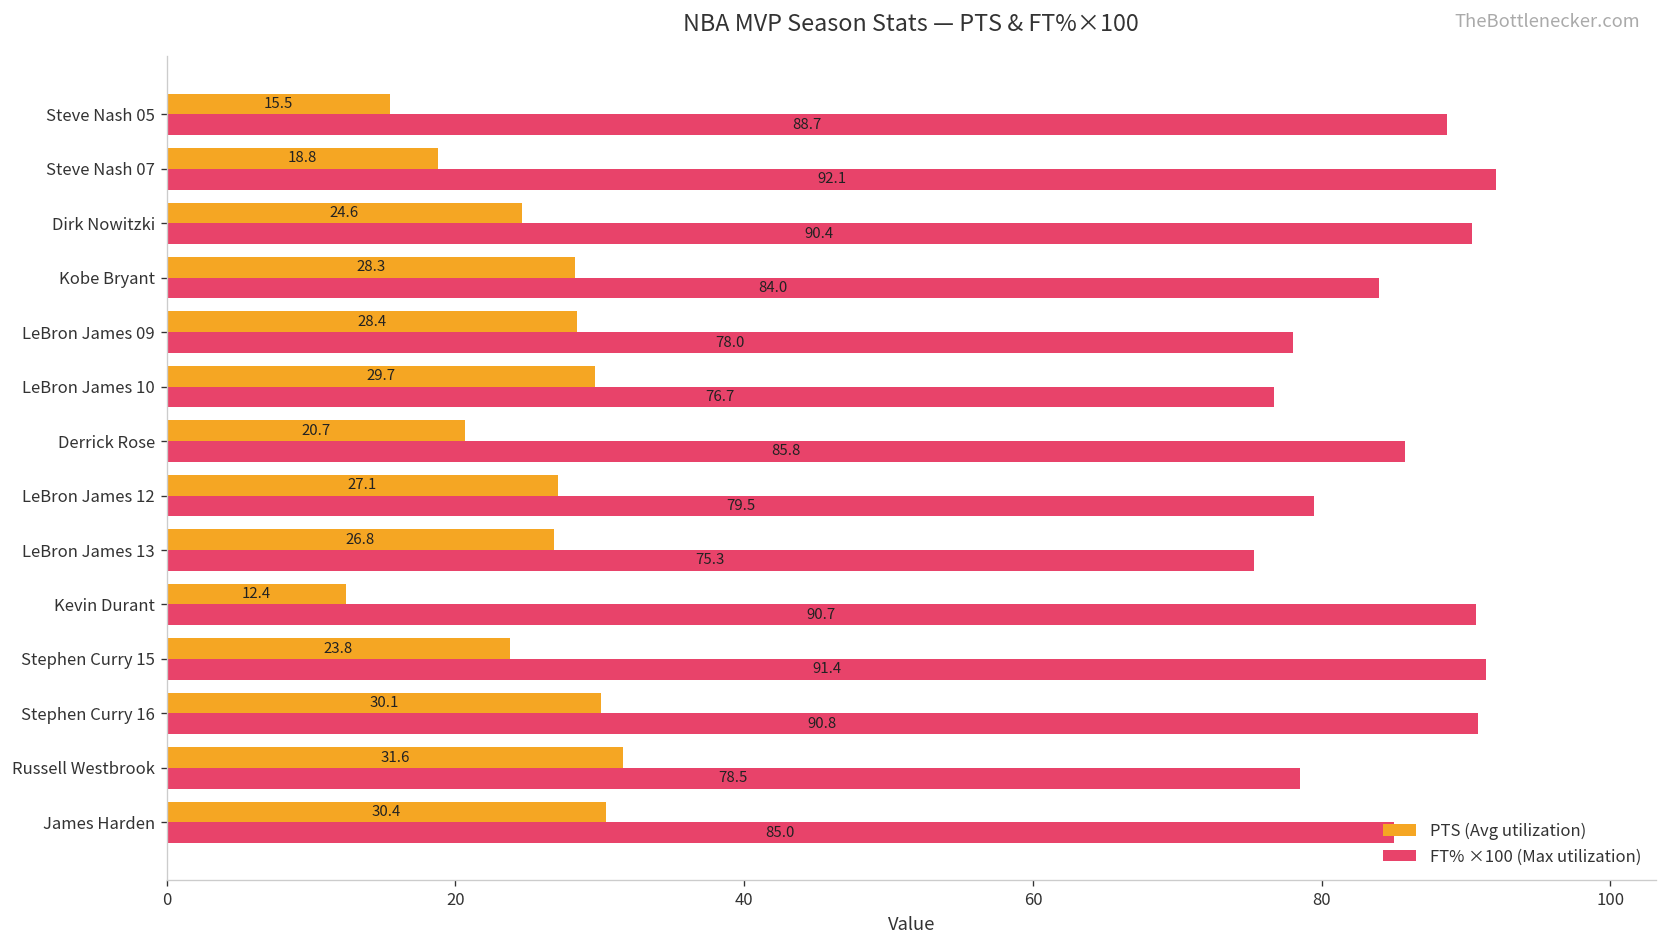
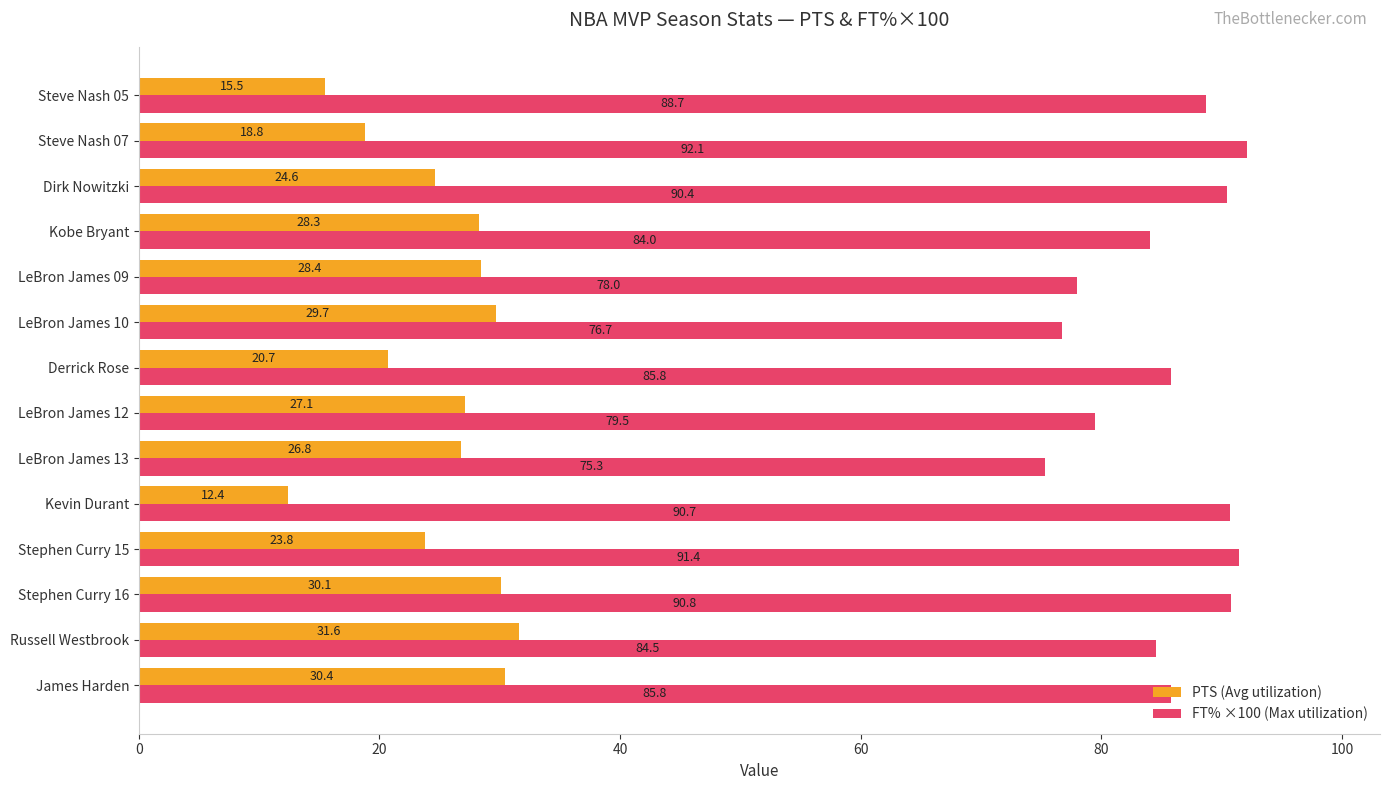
FT% ×100 (Max utilization), Russell Westbrook: 78.5 -> 84.5
FT% ×100 (Max utilization), James Harden: 85.0 -> 85.8
